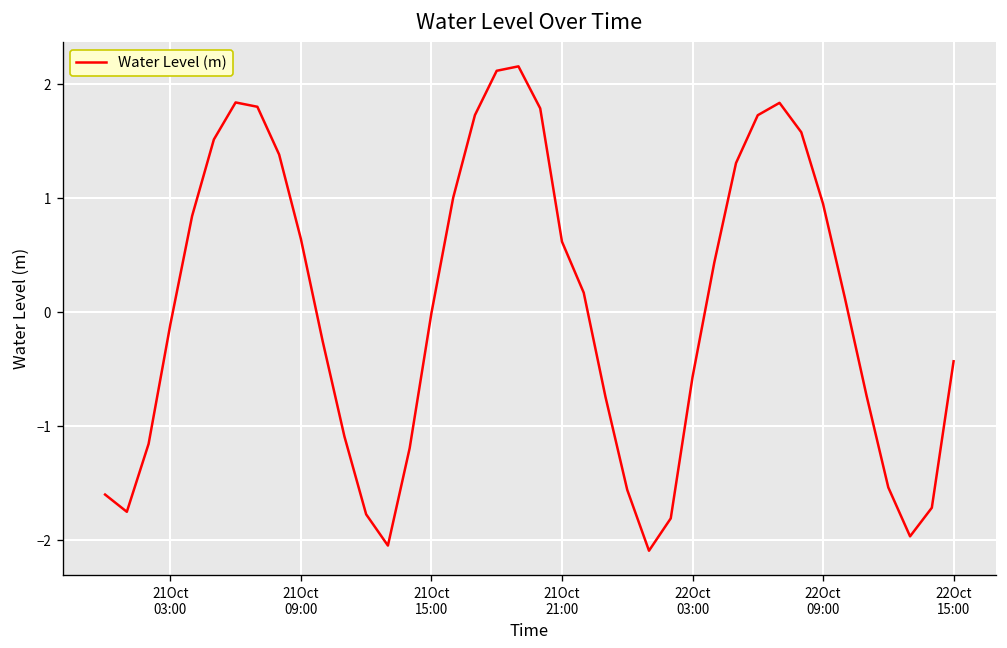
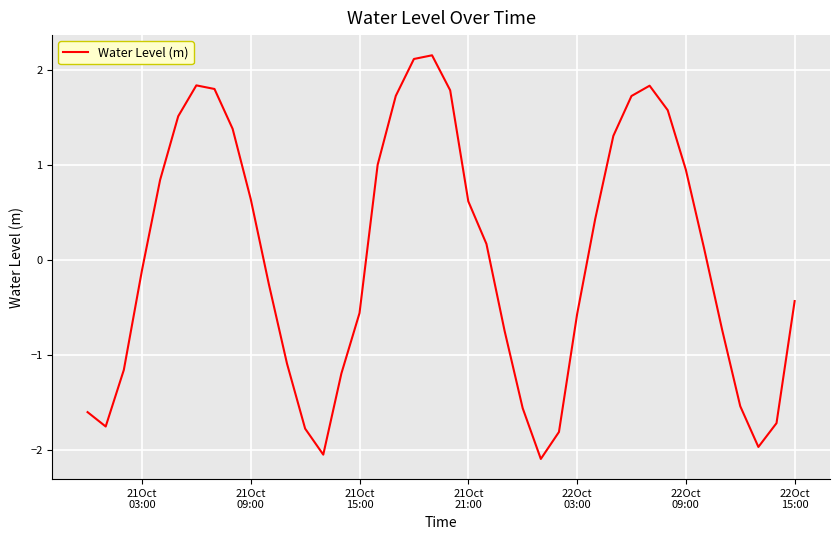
21Oct 15:00: 0.0 -> -0.6
